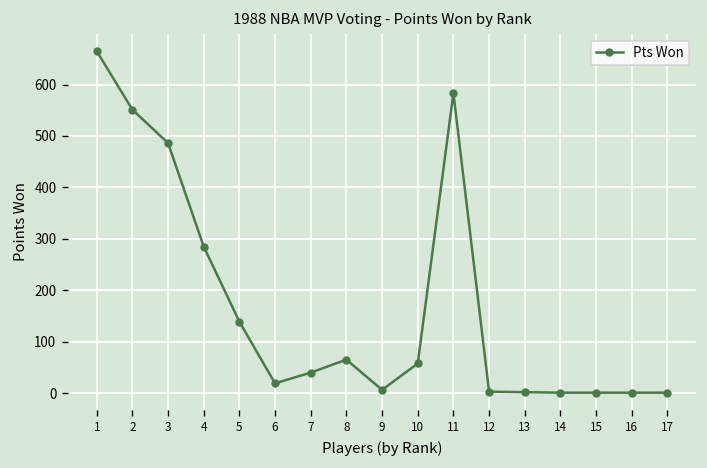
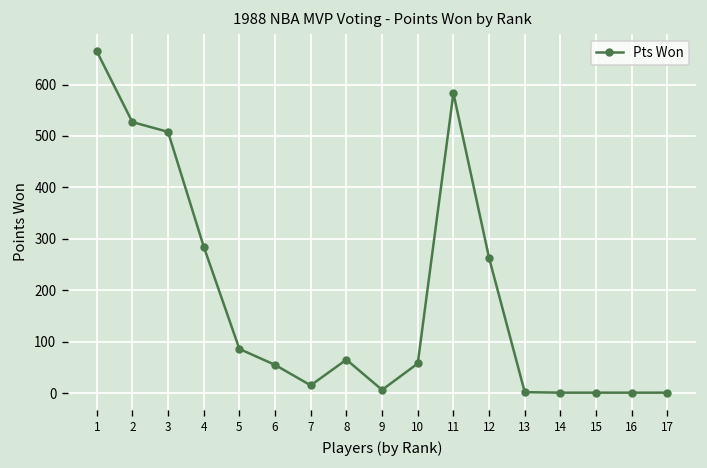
2: 550 -> 530
3: 490 -> 510
5: 140 -> 90
6: 20 -> 60
7: 40 -> 20
12: 0 -> 260
